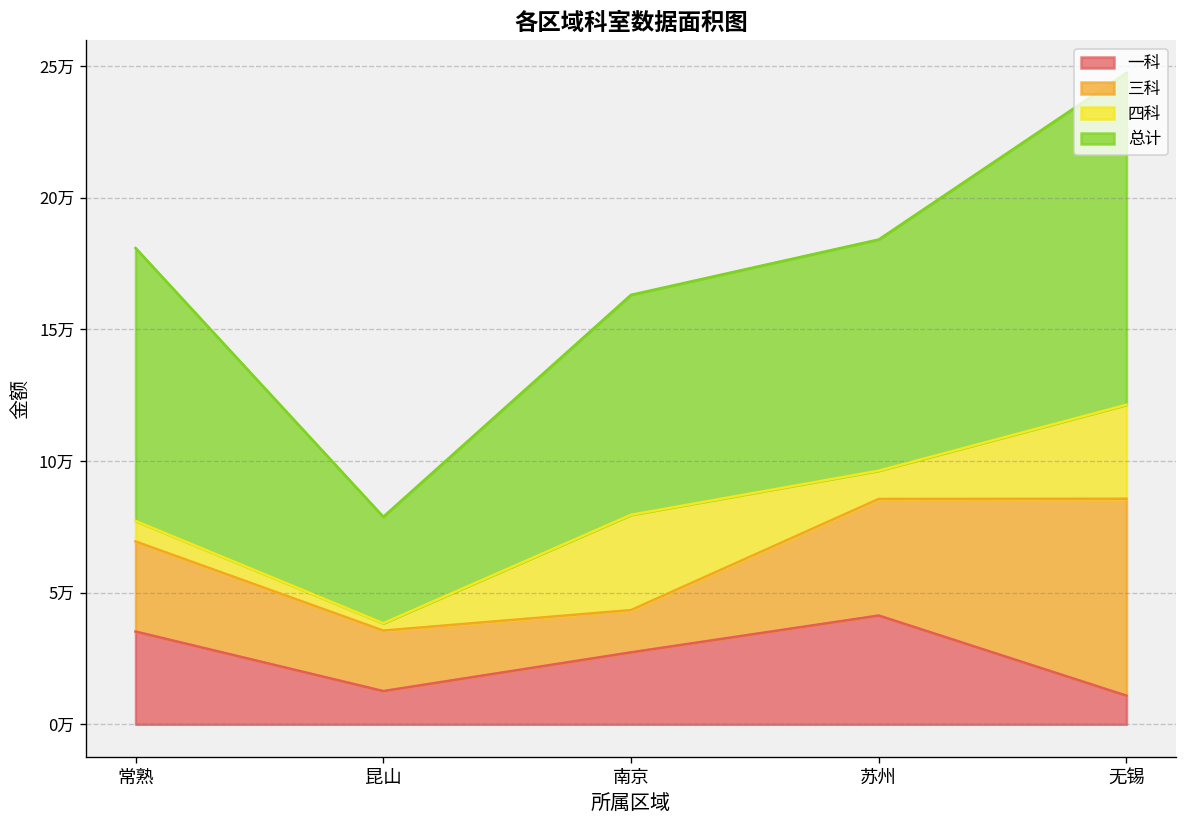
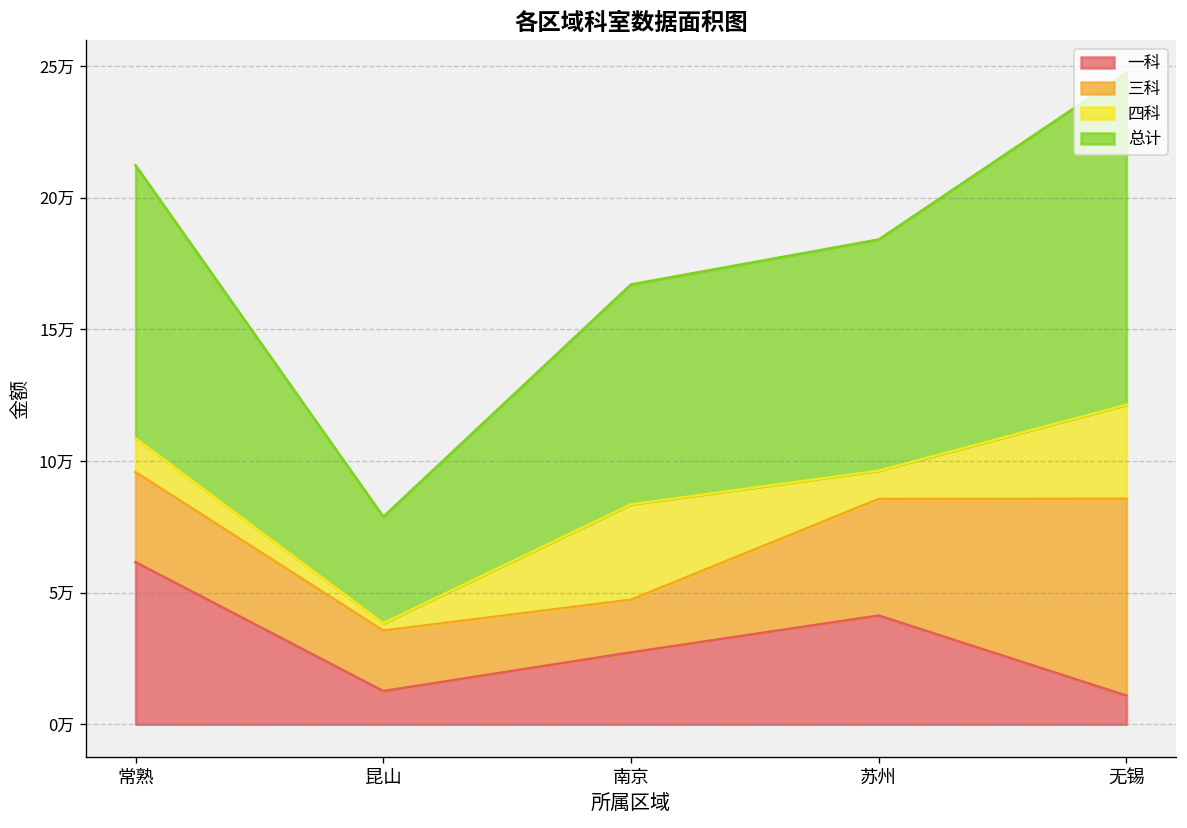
一科, 常熟: 3.5万 -> 6.2万
四科, 常熟: 0.8万 -> 1.3万
三科, 南京: 1.6万 -> 2.0万
